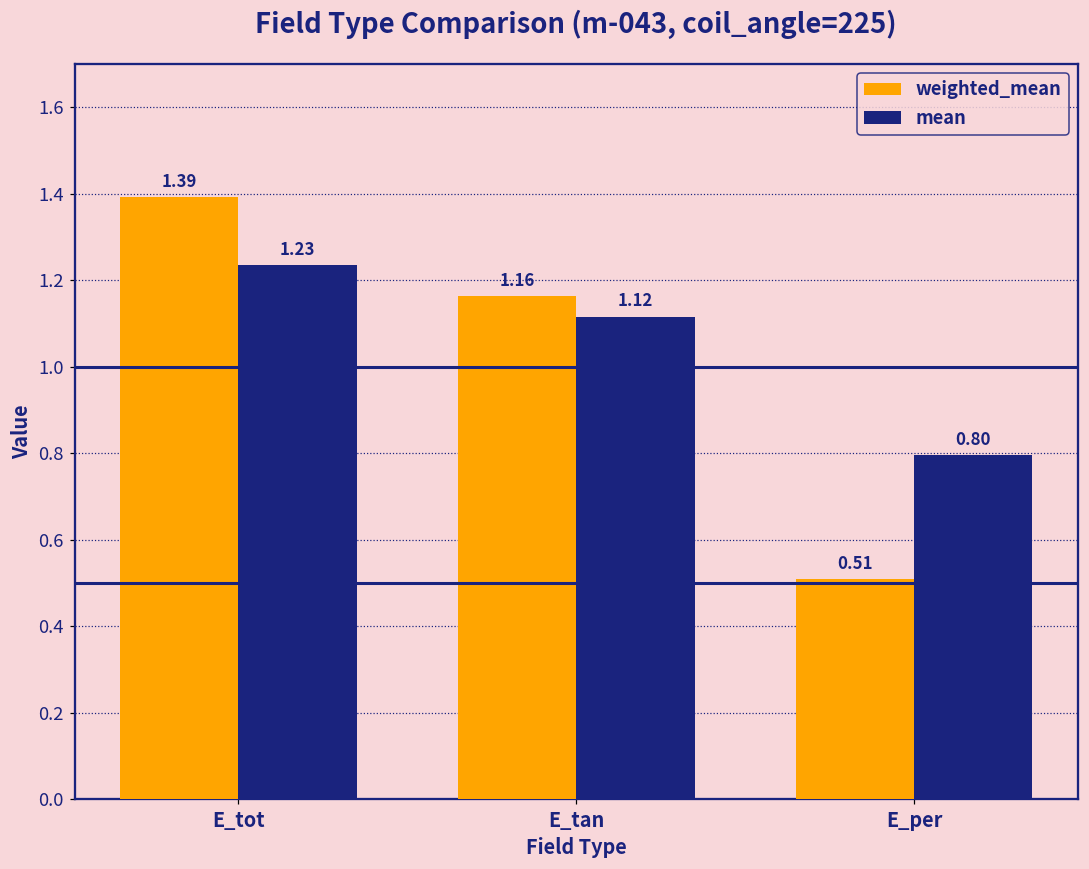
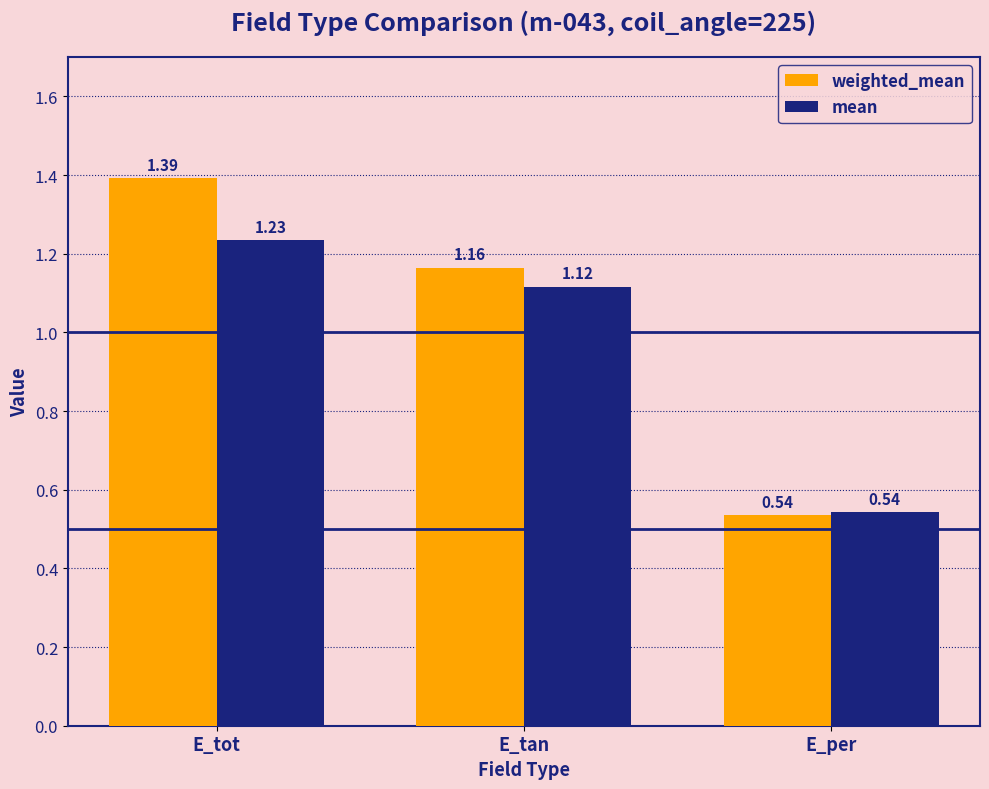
weighted_mean, E_per: 0.51 -> 0.54
mean, E_per: 0.80 -> 0.54
